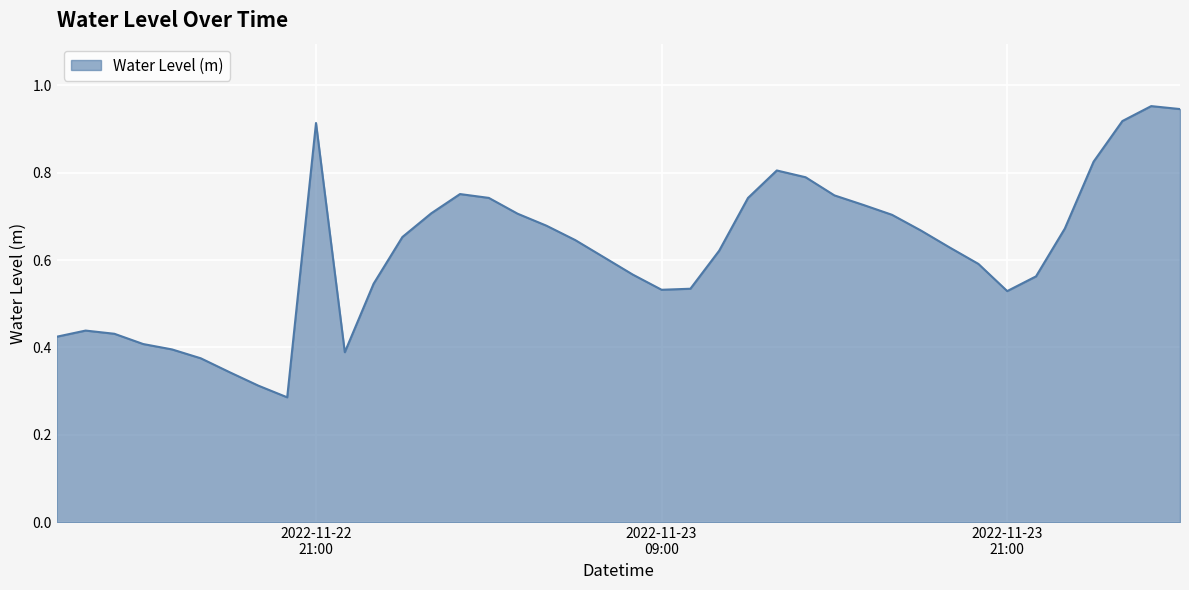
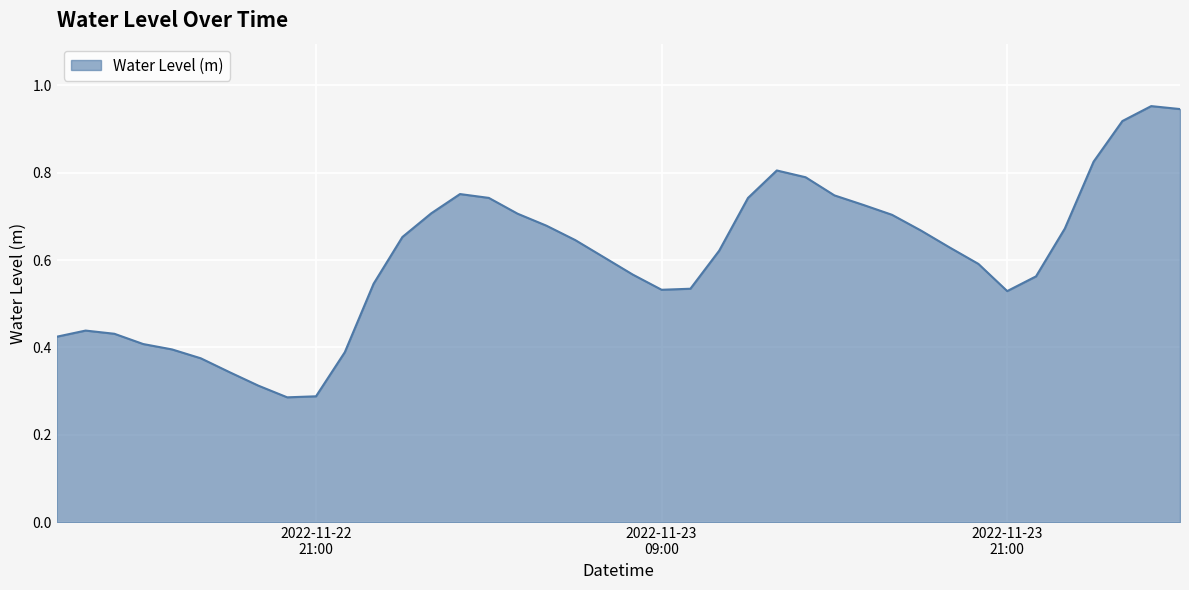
2022-11-22 21:00: 0.91 -> 0.29
